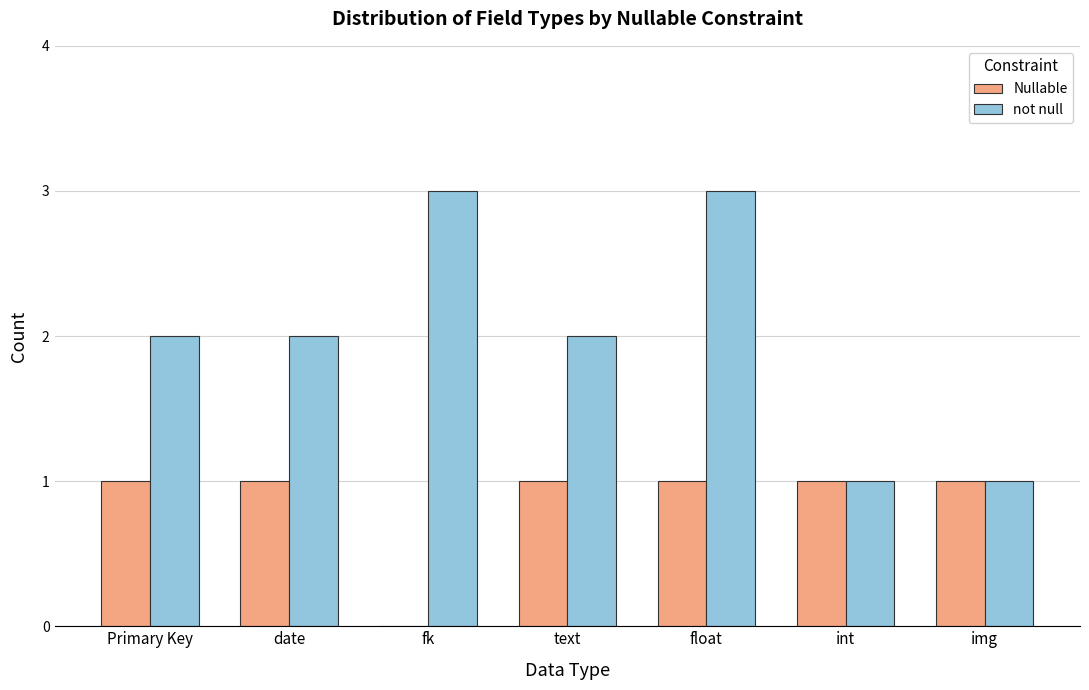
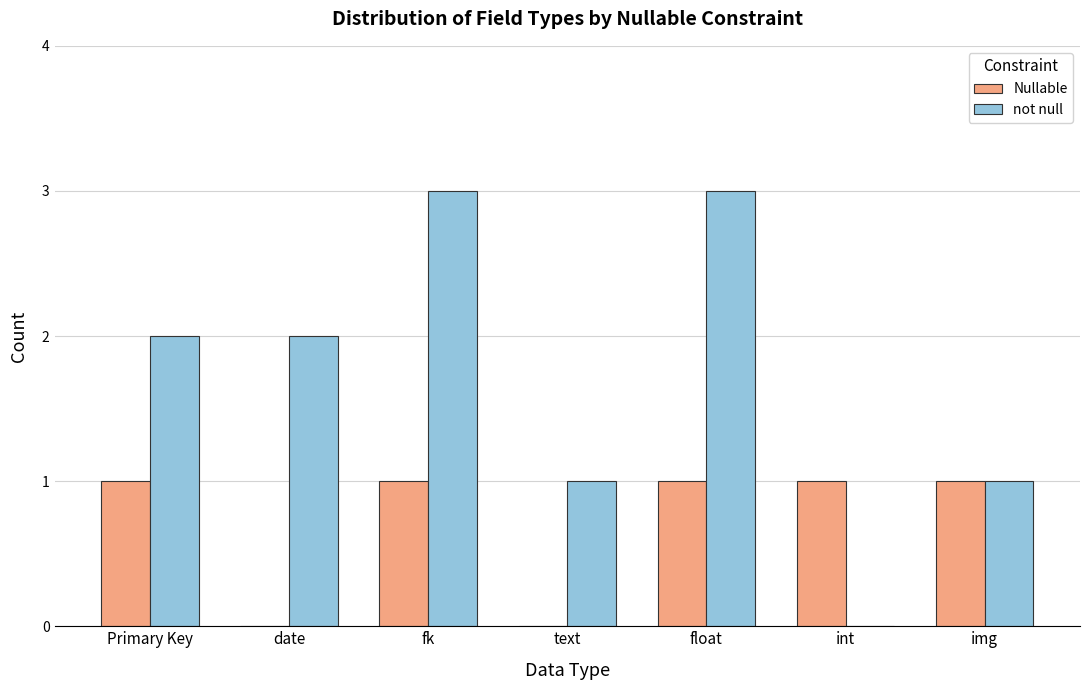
Nullable, date: 1 -> 0
Nullable, fk: 0 -> 1
Nullable, text: 1 -> 0
not null, text: 2 -> 1
not null, int: 1 -> 0
